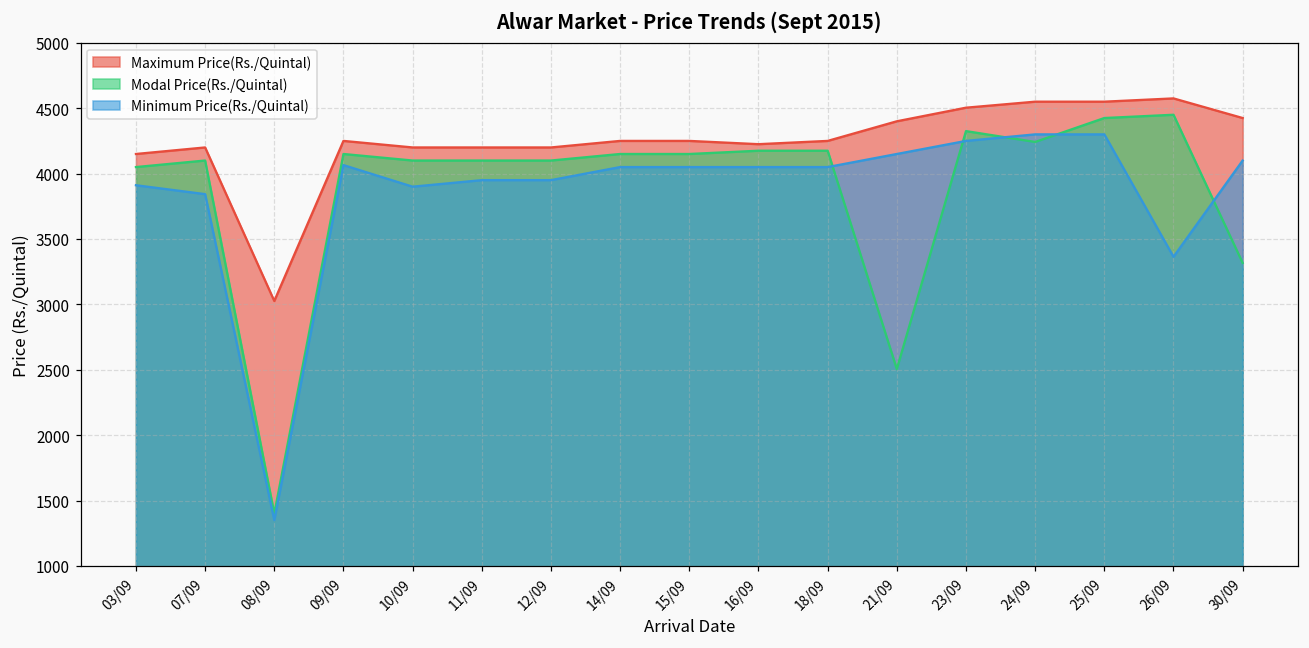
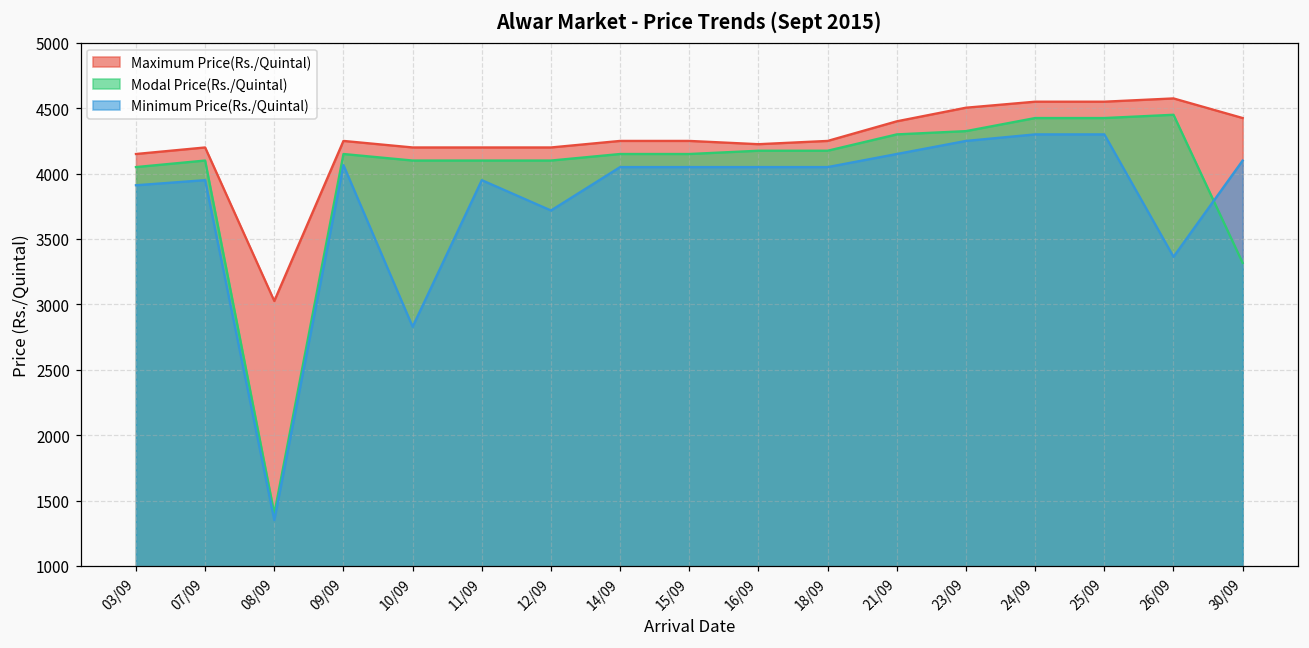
Minimum Price(Rs./Quintal), 07/09: 3840 -> 3950
Minimum Price(Rs./Quintal), 10/09: 3900 -> 2830
Minimum Price(Rs./Quintal), 12/09: 3950 -> 3720
Modal Price(Rs./Quintal), 21/09: 2510 -> 4300
Modal Price(Rs./Quintal), 24/09: 4240 -> 4430
